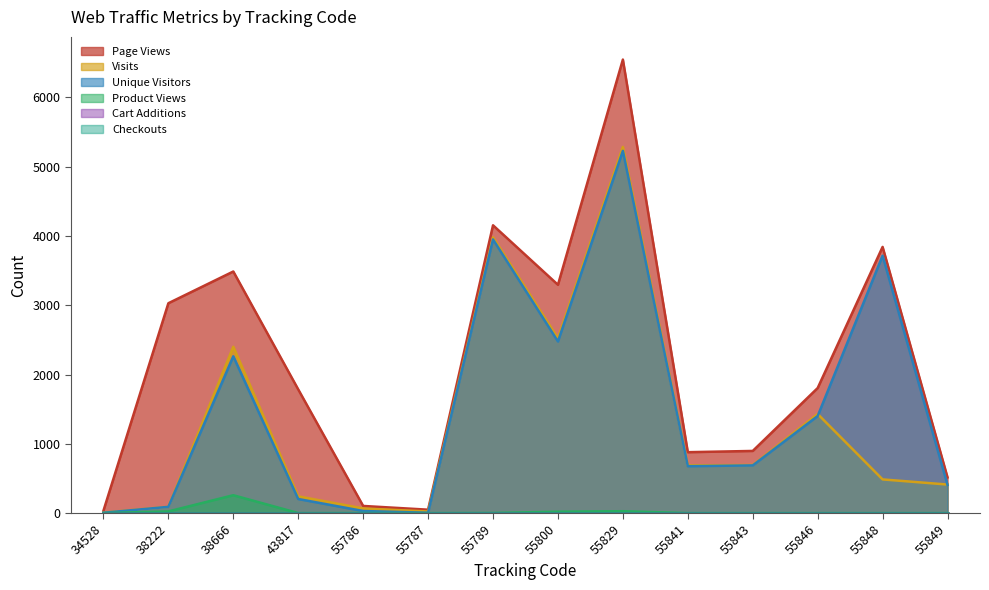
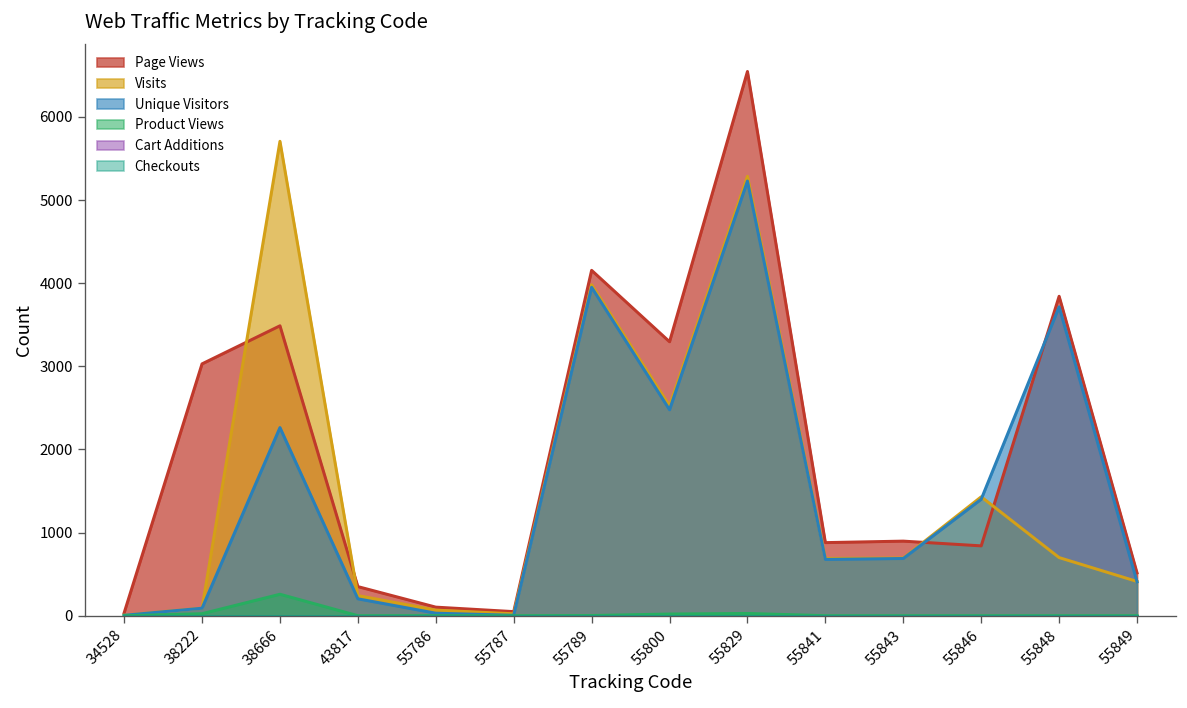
Visits, 38666: 2400 -> 5700
Page Views, 43817: 1800 -> 400
Page Views, 55846: 1800 -> 800
Visits, 55848: 500 -> 700
